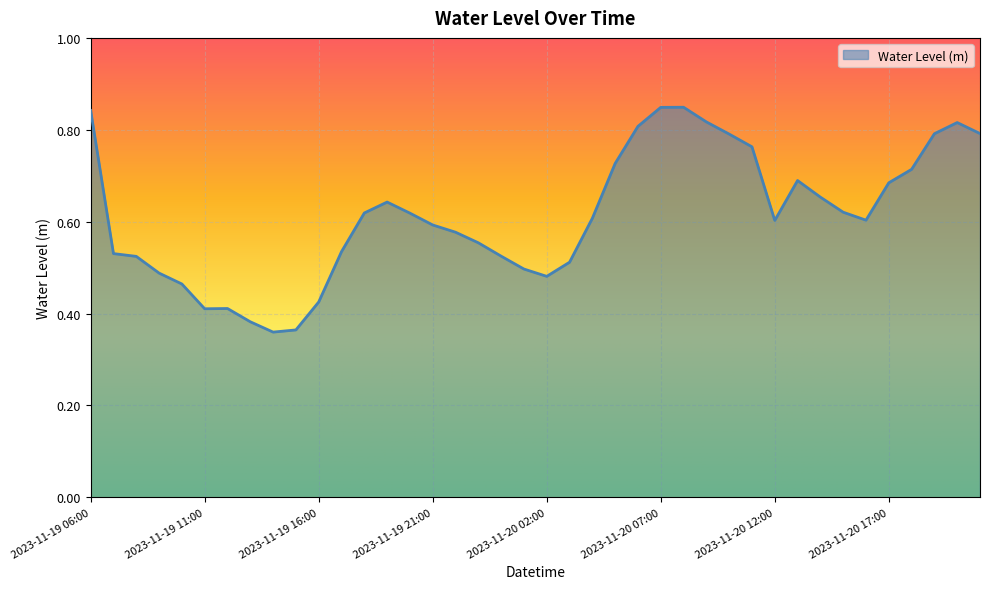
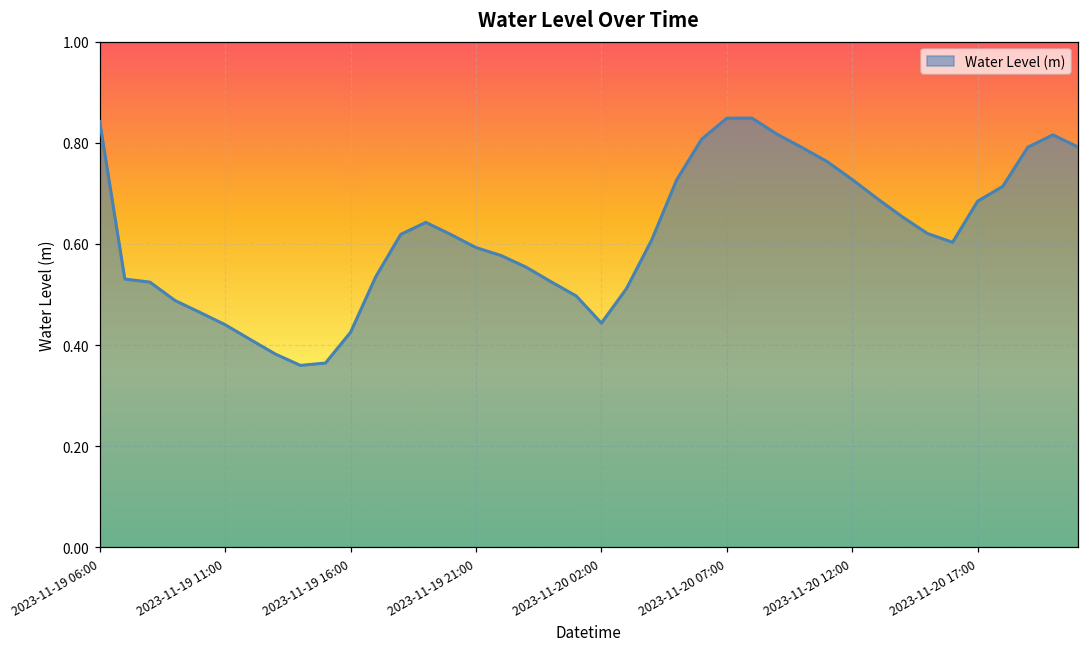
2023-11-19 11:00: 0.41 -> 0.44
2023-11-20 02:00: 0.48 -> 0.44
2023-11-20 12:00: 0.60 -> 0.73
